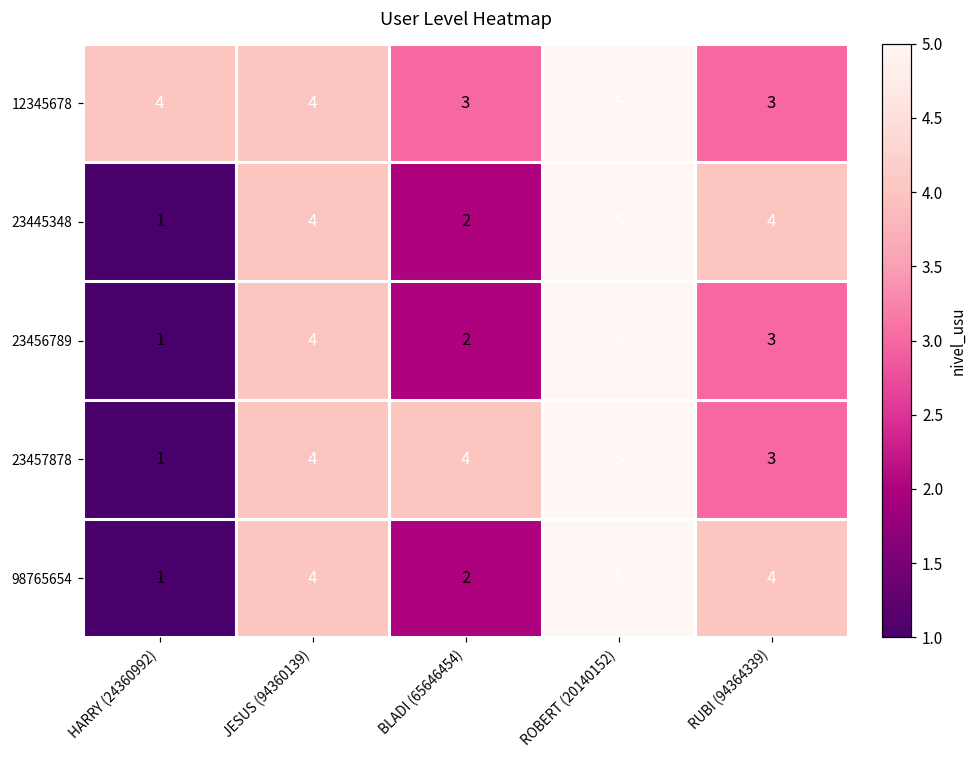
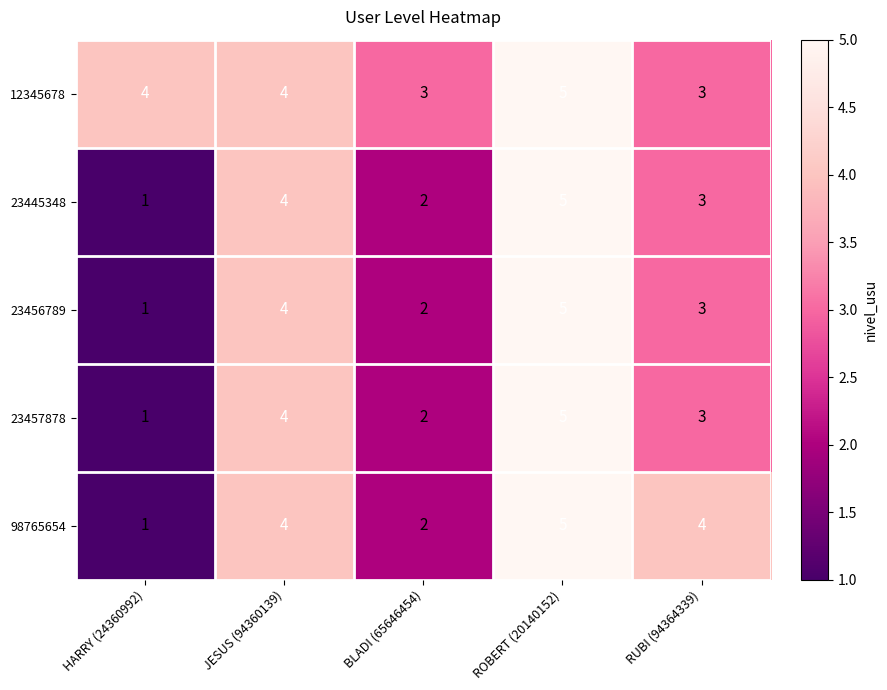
23445348, RUBI (94364339): 4 -> 3
23457878, BLADI (65646454): 4 -> 2
